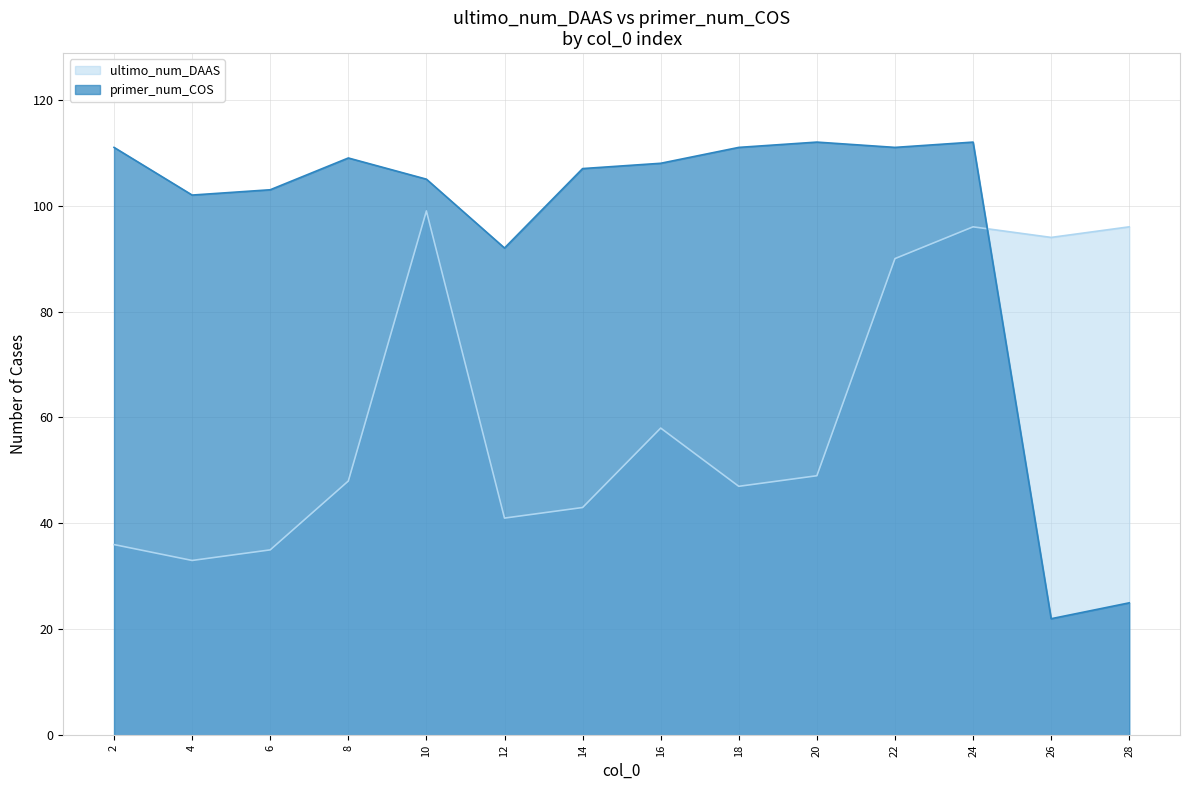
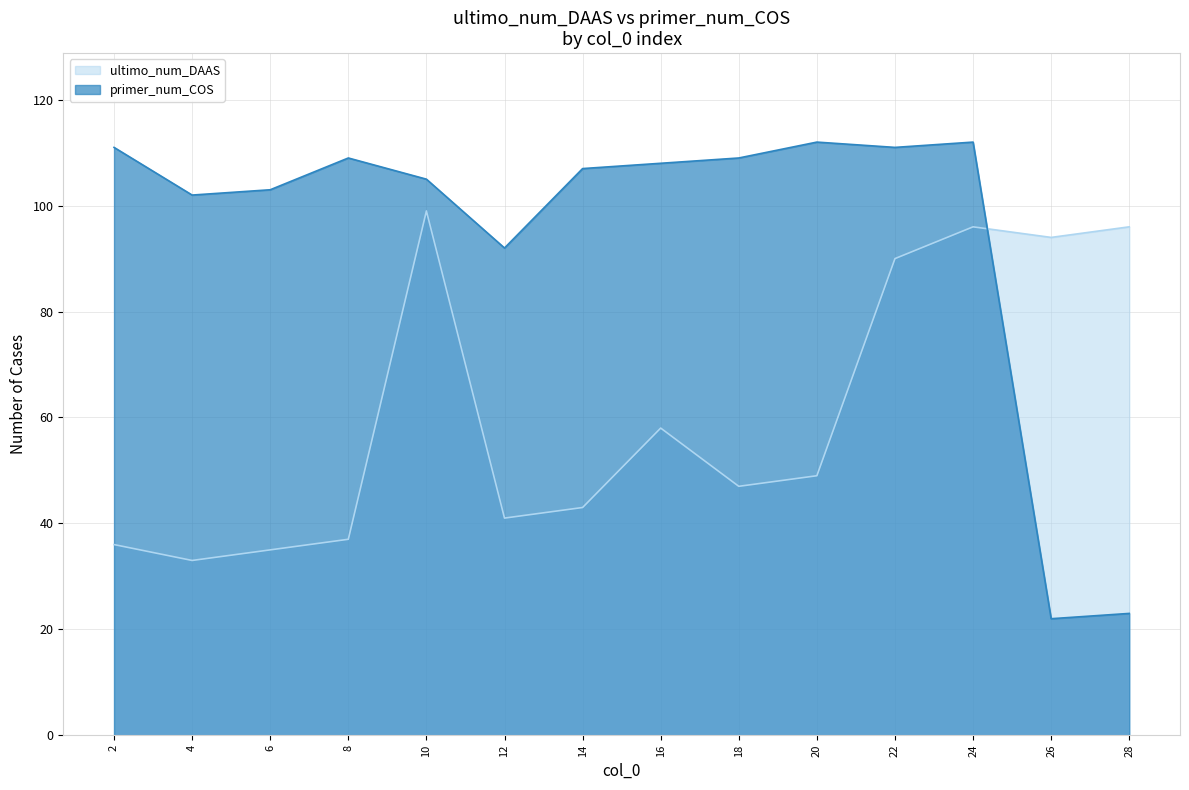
ultimo_num_DAAS, 8: 48 -> 37
primer_num_COS, 18: 111 -> 109
primer_num_COS, 28: 25 -> 23
